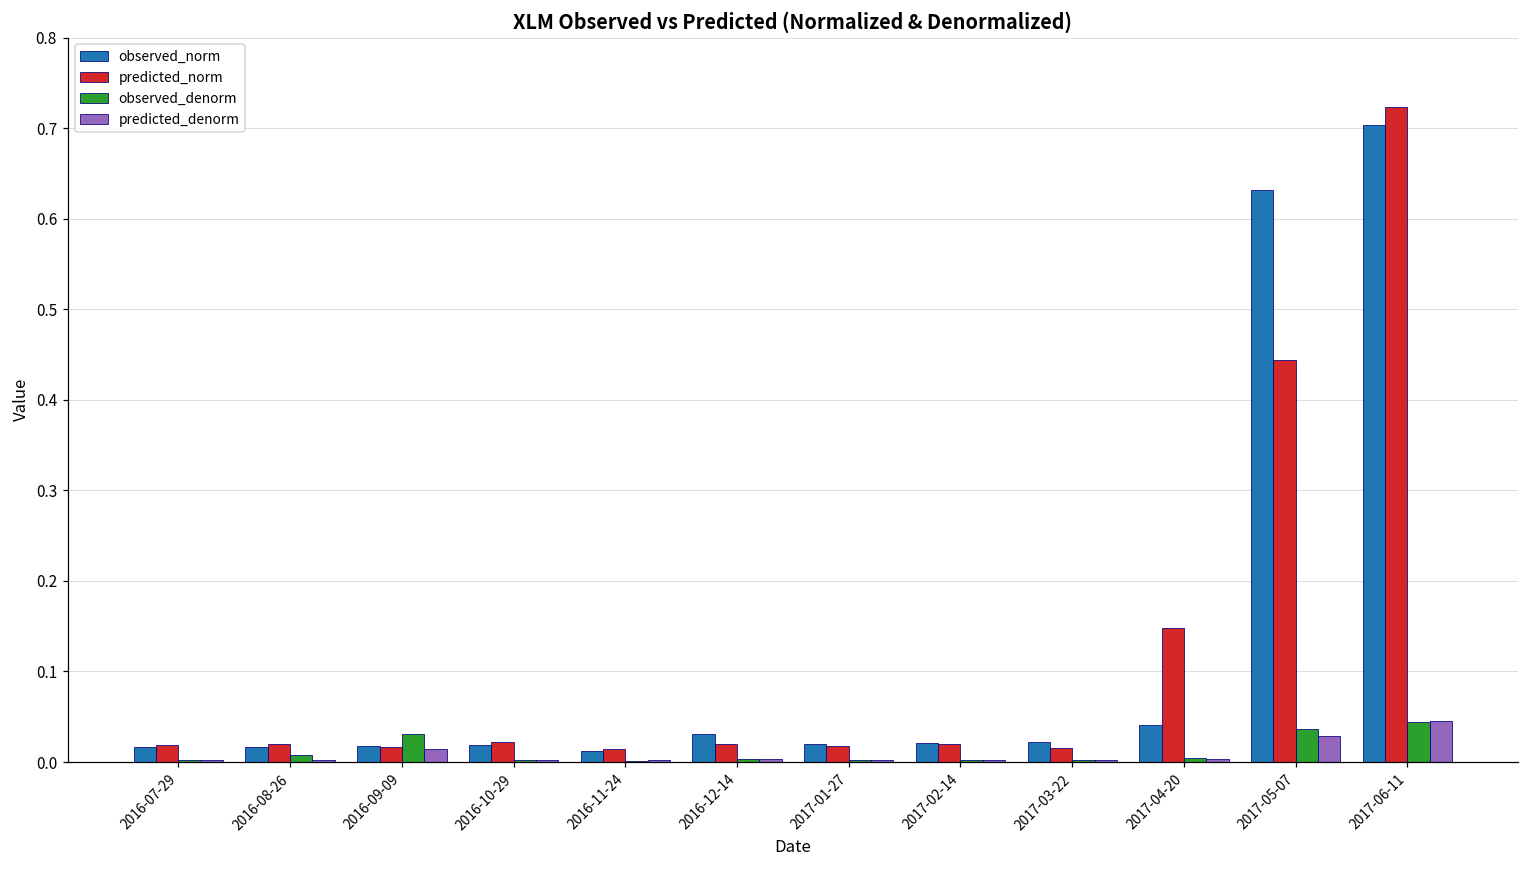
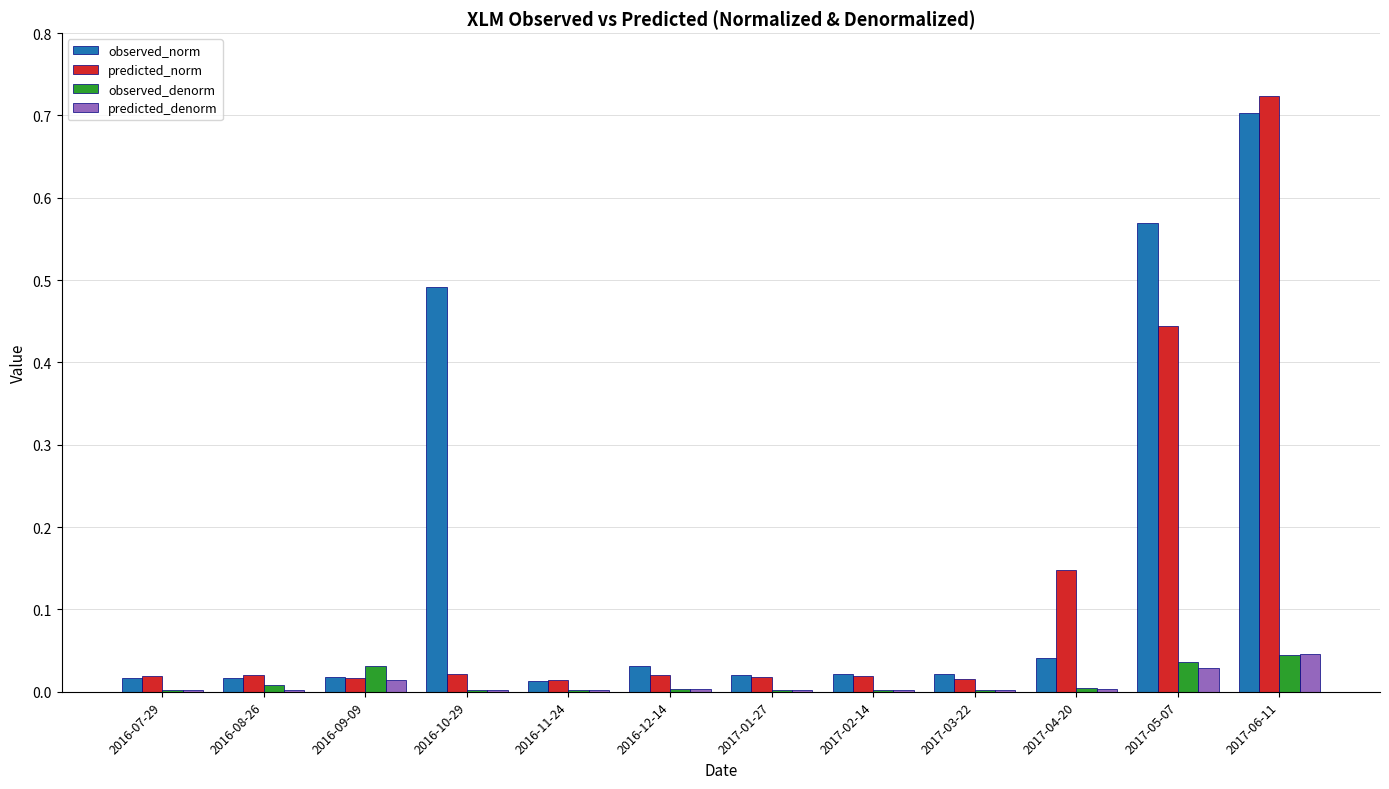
observed_norm, 2016-10-29: 0.02 -> 0.49
observed_norm, 2017-05-07: 0.63 -> 0.57
